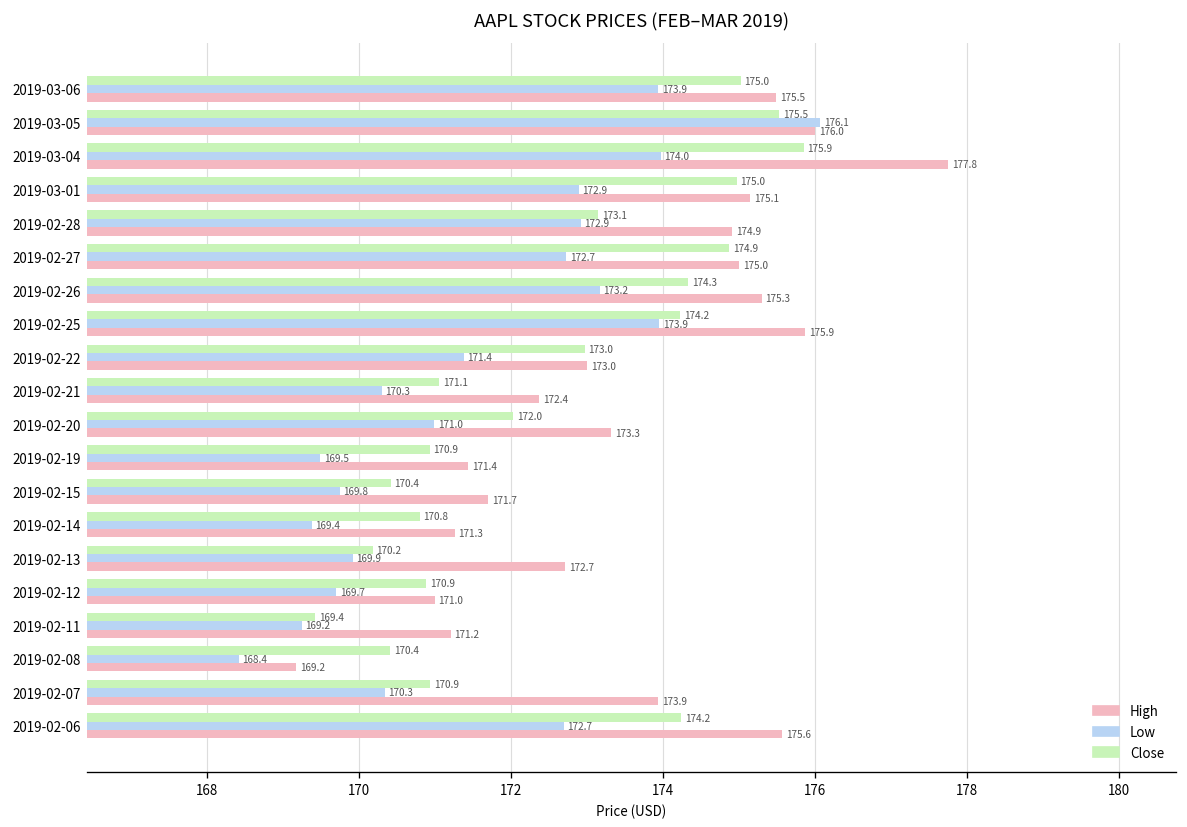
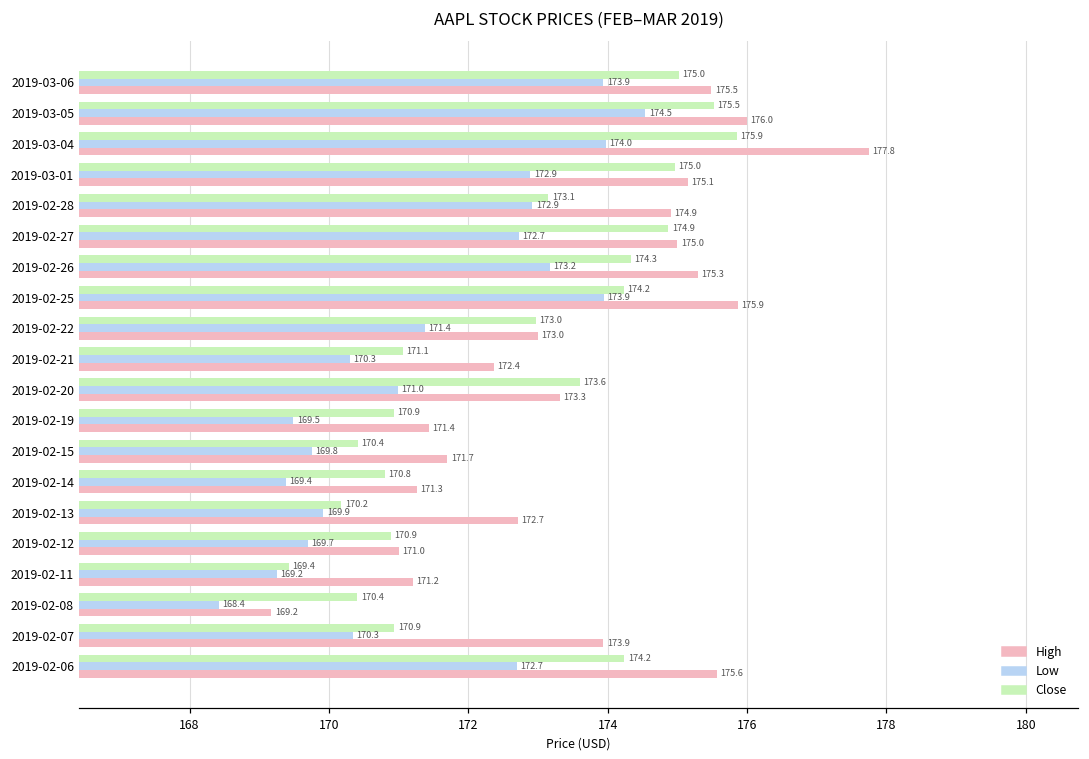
Low, 2019-03-05: 176.1 -> 174.5
Close, 2019-02-20: 172.0 -> 173.6
